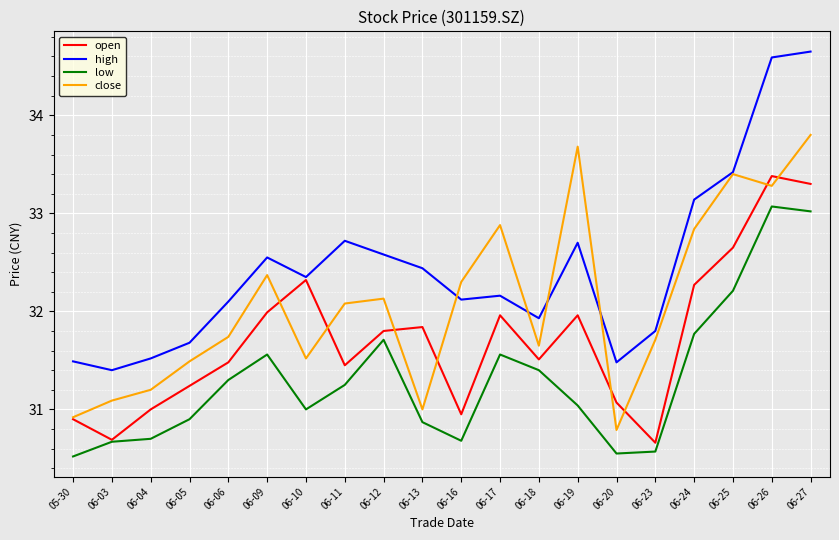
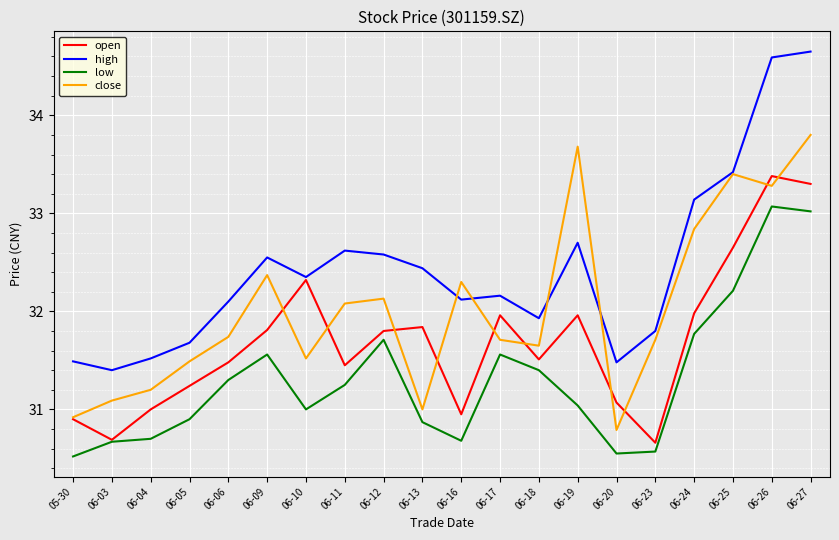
open, 06-09: 32.0 -> 31.8
high, 06-11: 32.7 -> 32.6
close, 06-17: 32.9 -> 31.7
open, 06-24: 32.3 -> 32.0
